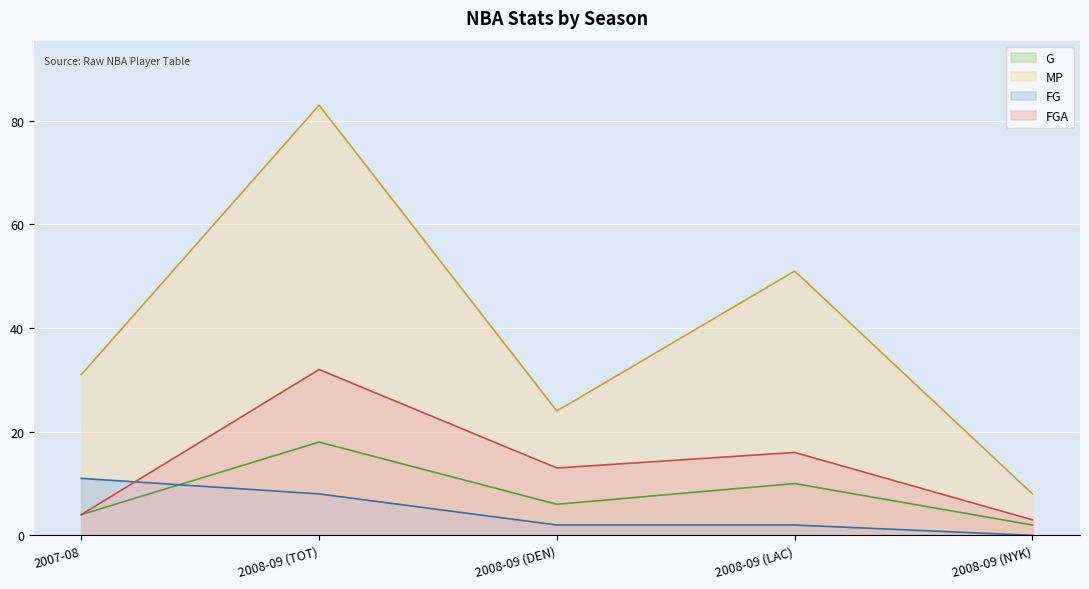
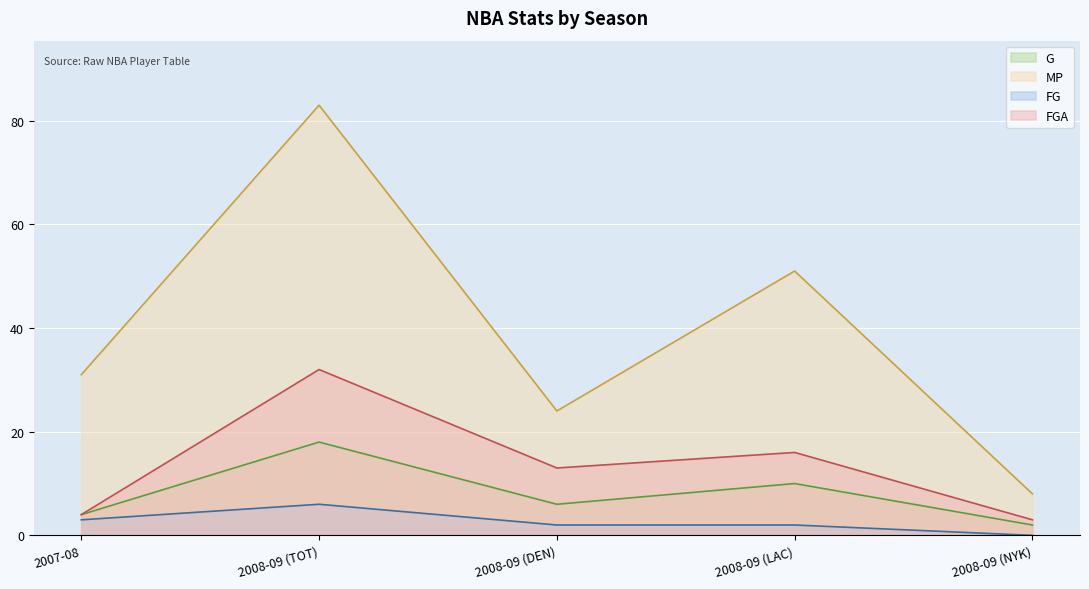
FG, 2007-08: 11 -> 3
FG, 2008-09 (TOT): 8 -> 6
